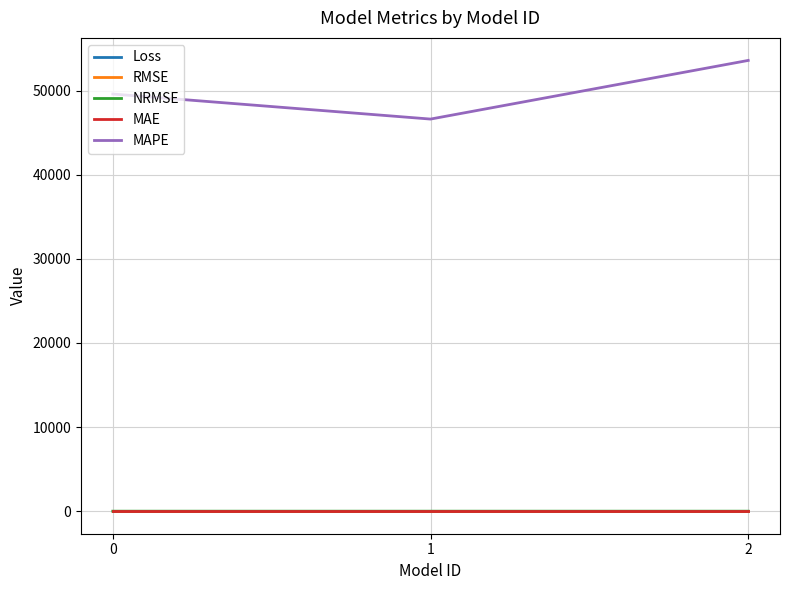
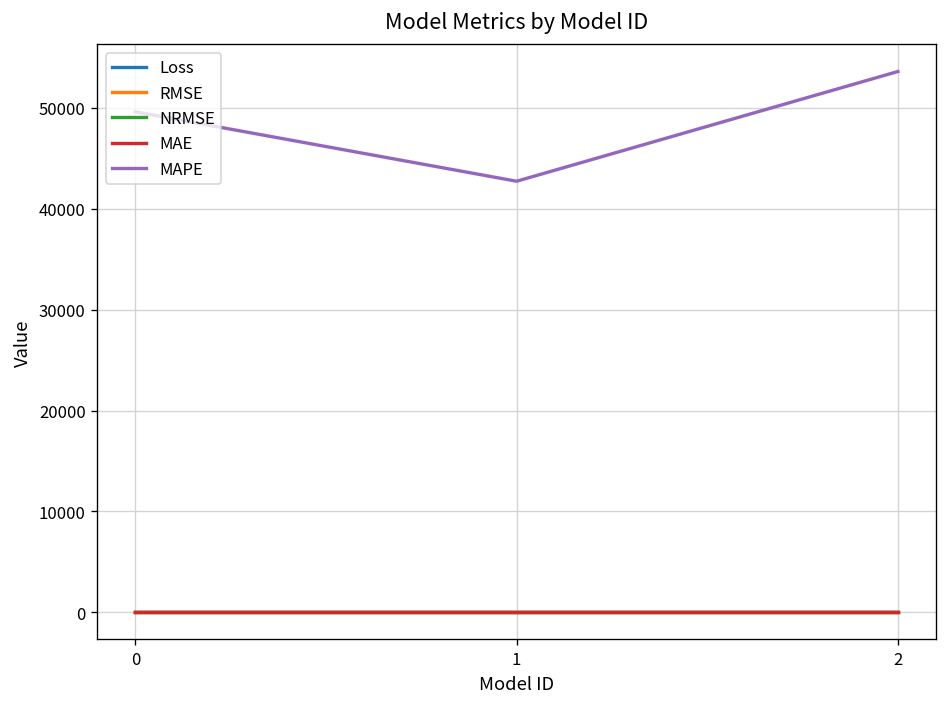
MAPE, 1: 47000 -> 43000
